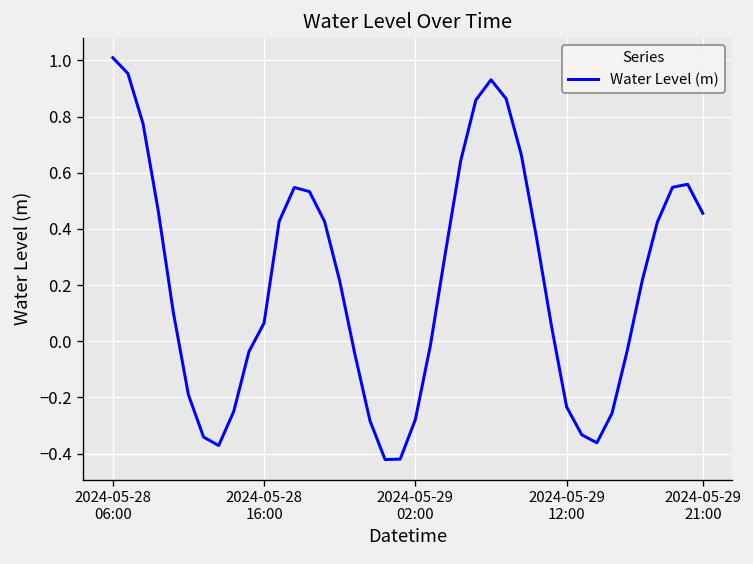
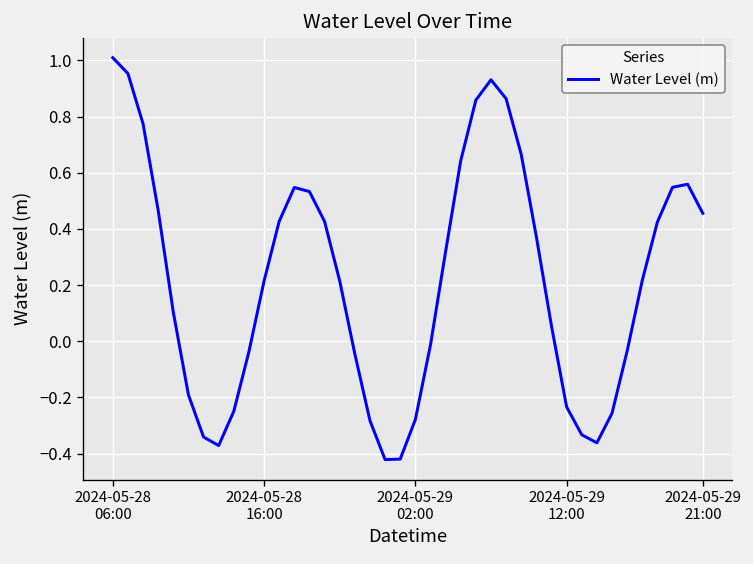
2024-05-28 16:00: 0.06 -> 0.21
